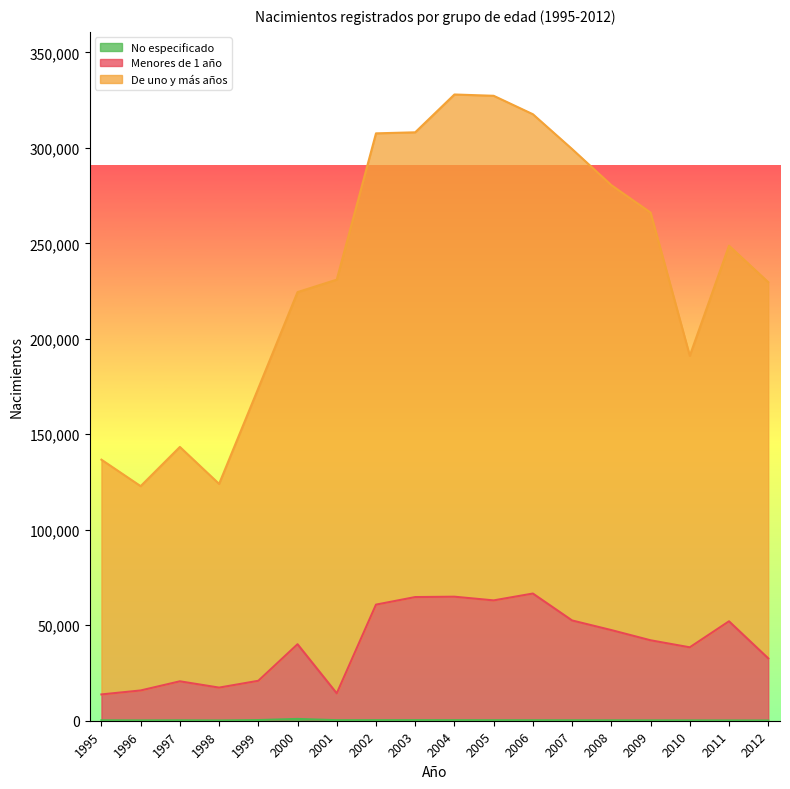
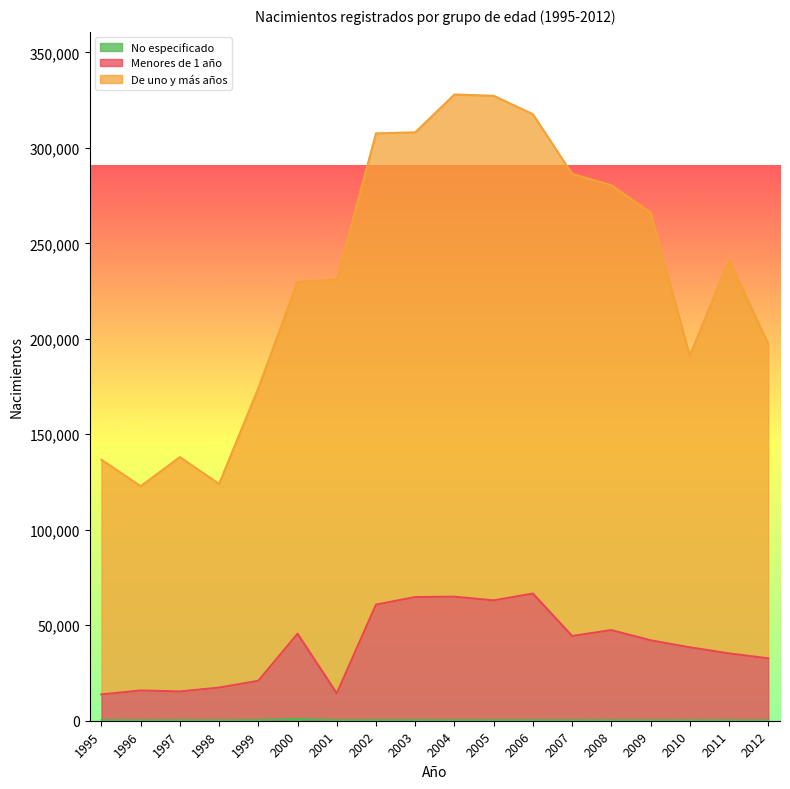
Menores de 1 año, 1997: 20,000 -> 15,000
Menores de 1 año, 2000: 39,000 -> 45,000
Menores de 1 año, 2007: 52,000 -> 44,000
De uno y más años, 2007: 247,000 -> 242,000
Menores de 1 año, 2011: 52,000 -> 35,000
De uno y más años, 2011: 197,000 -> 206,000
De uno y más años, 2012: 197,000 -> 165,000
